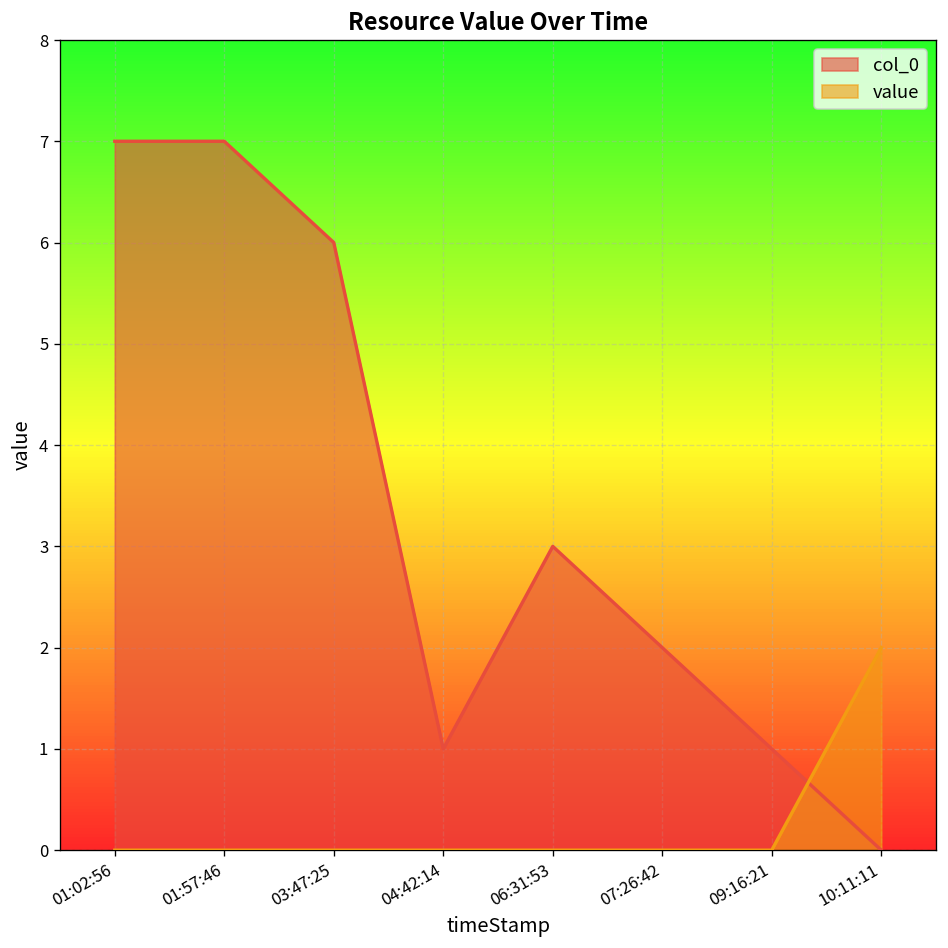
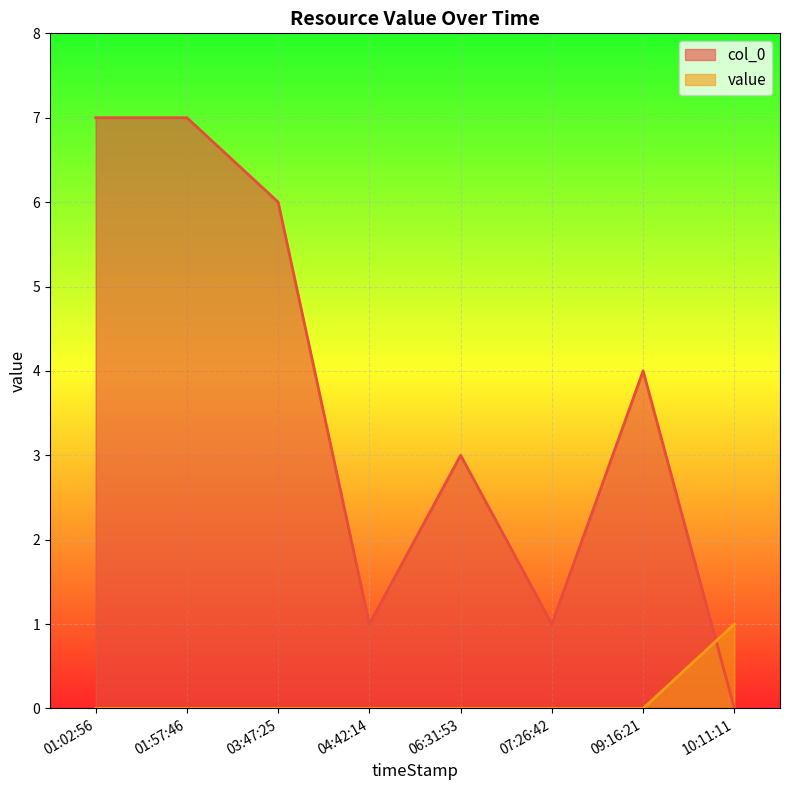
col_0, 07:26:42: 2 -> 1
col_0, 09:16:21: 1 -> 4
value, 10:11:11: 2 -> 1
